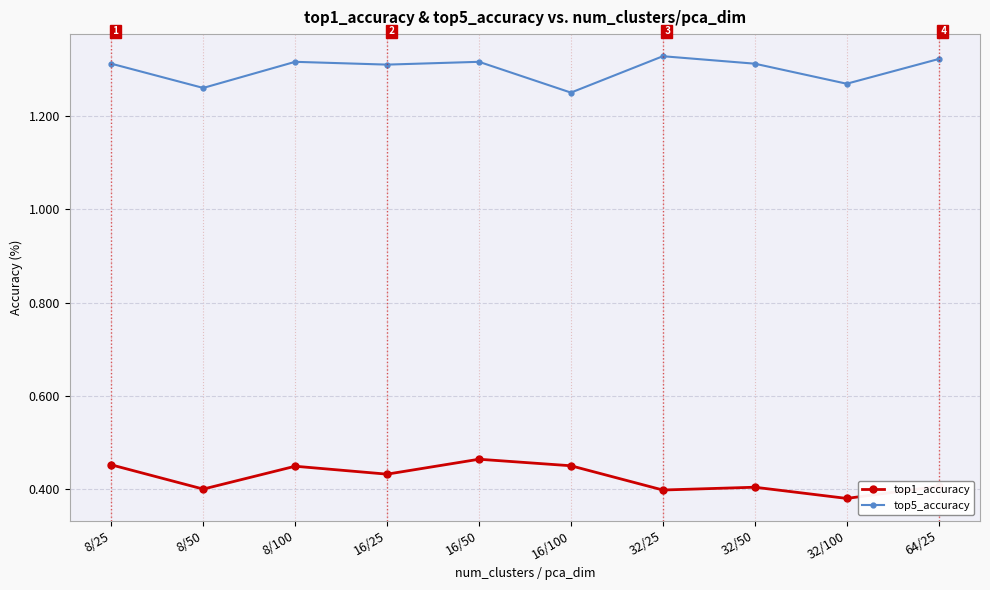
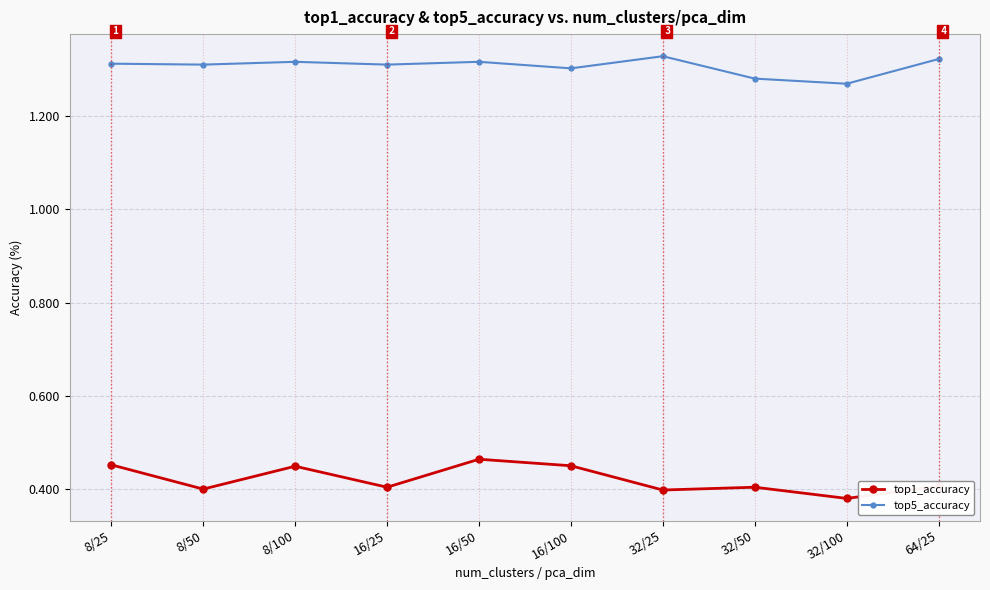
top5_accuracy, 8/50: 1.26 -> 1.31
top1_accuracy, 16/25: 0.43 -> 0.40
top5_accuracy, 16/100: 1.25 -> 1.30
top5_accuracy, 32/50: 1.31 -> 1.28
